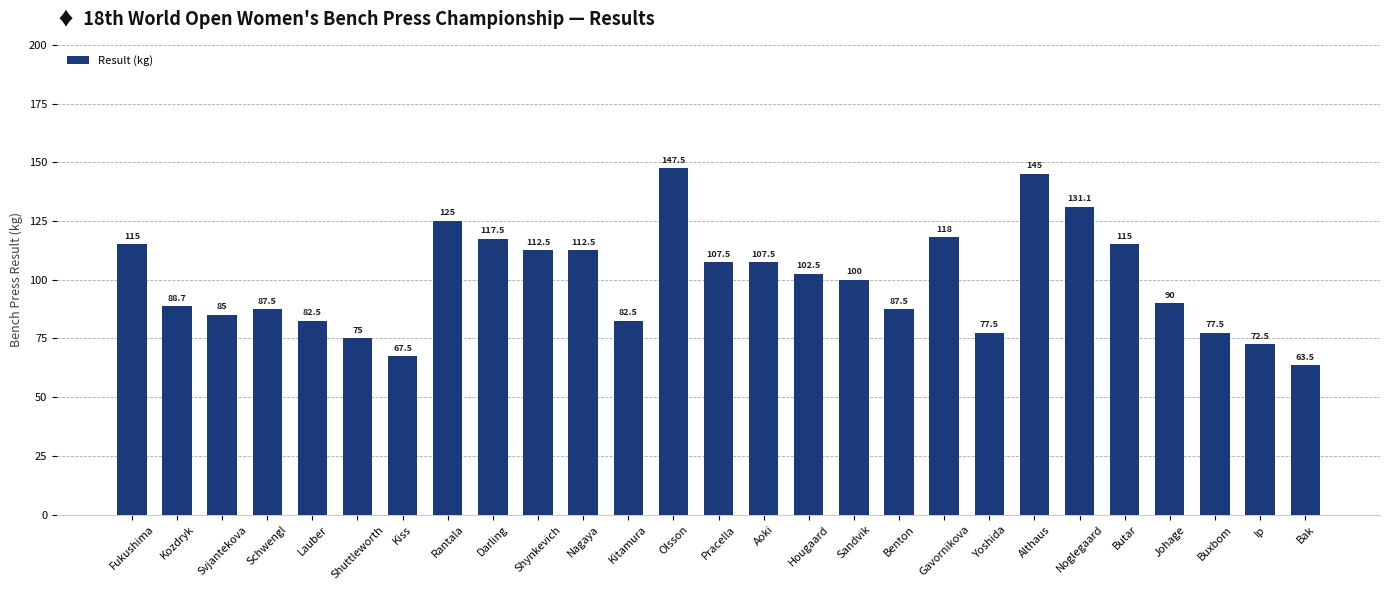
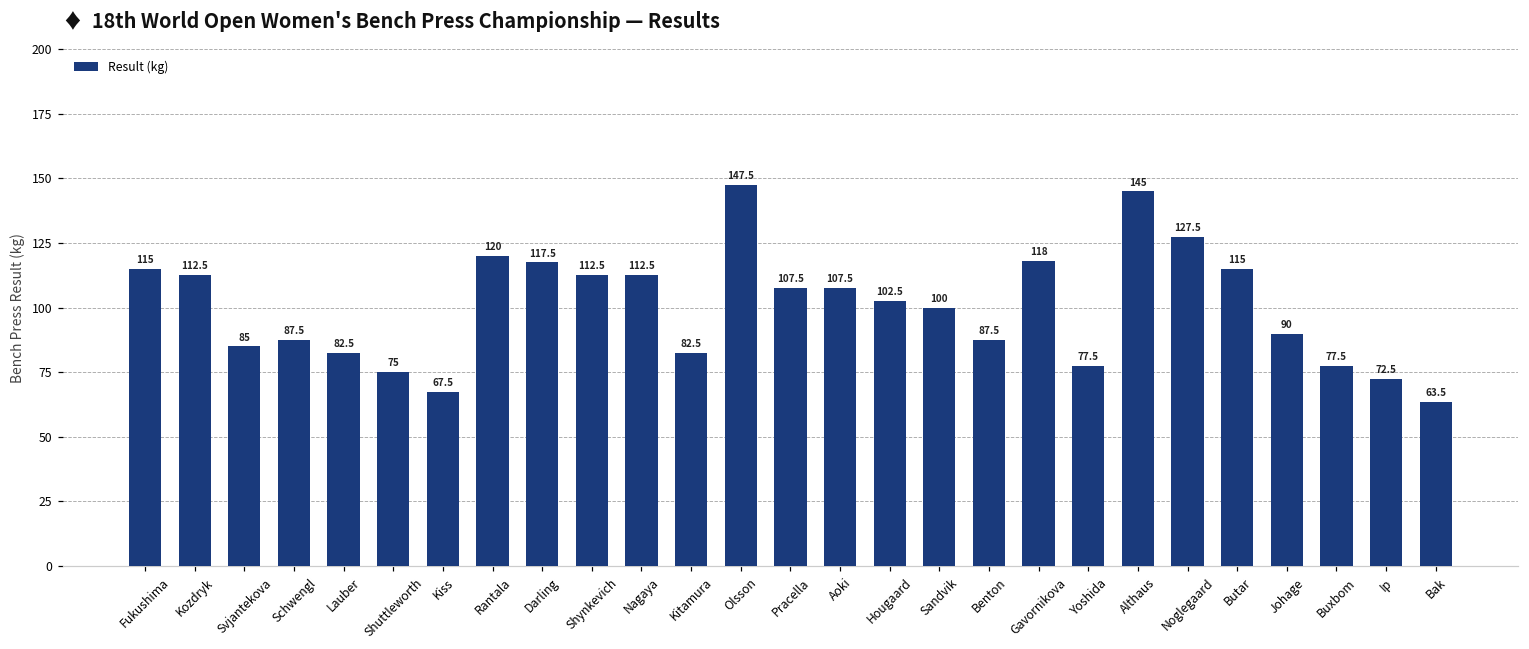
Kozdryk: 88.7 -> 112.5
Rantala: 125 -> 120
Noglegaard: 131.1 -> 127.5
